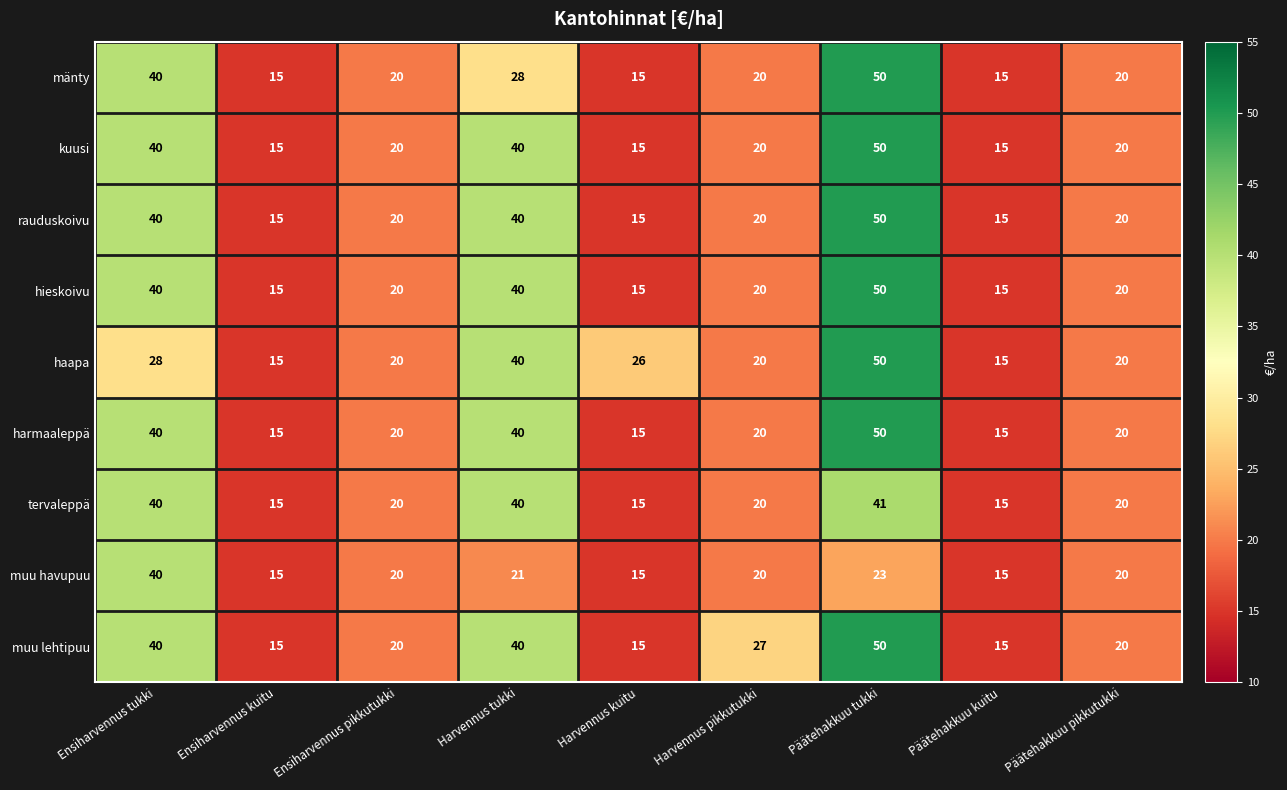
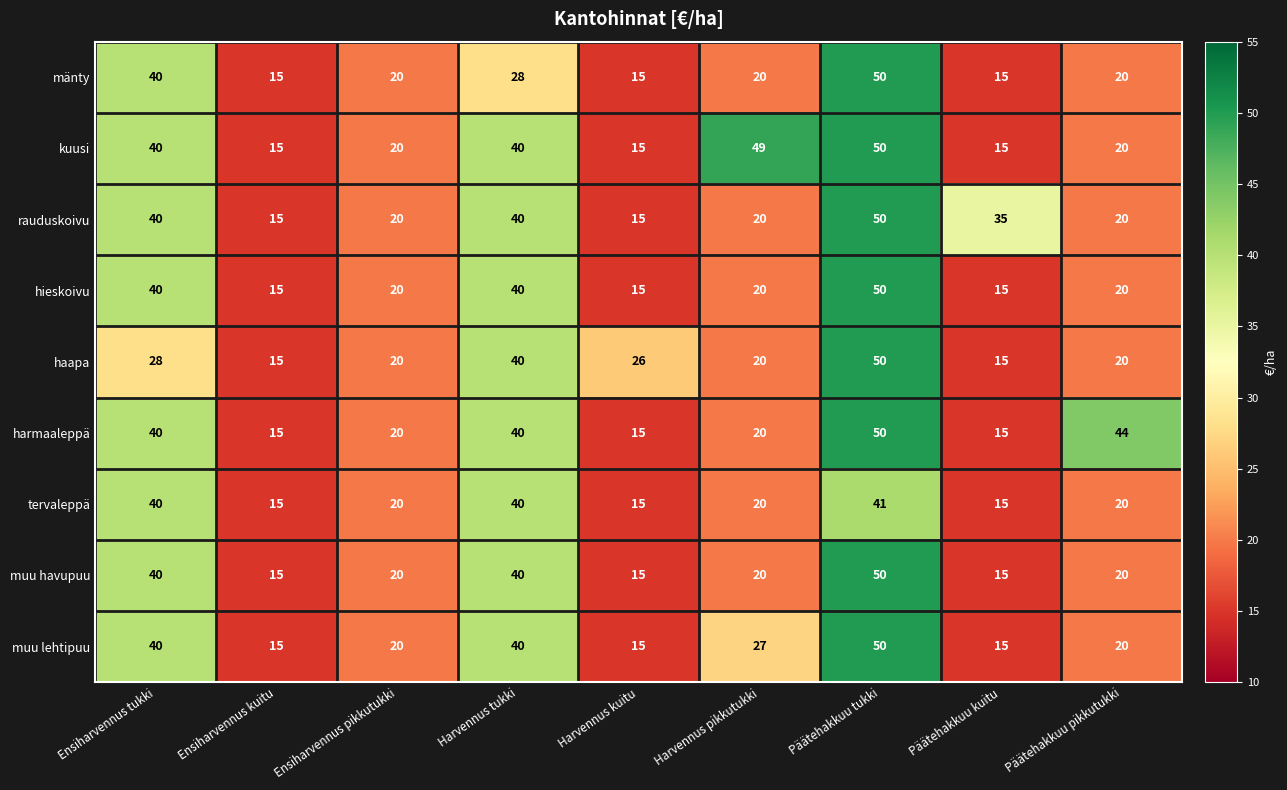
kuusi, Harvennus pikkutukki: 20 -> 49
rauduskoivu, Päätehakkuu kuitu: 15 -> 35
harmaaleppä, Päätehakkuu pikkutukki: 20 -> 44
muu havupuu, Harvennus tukki: 21 -> 40
muu havupuu, Päätehakkuu tukki: 23 -> 50
